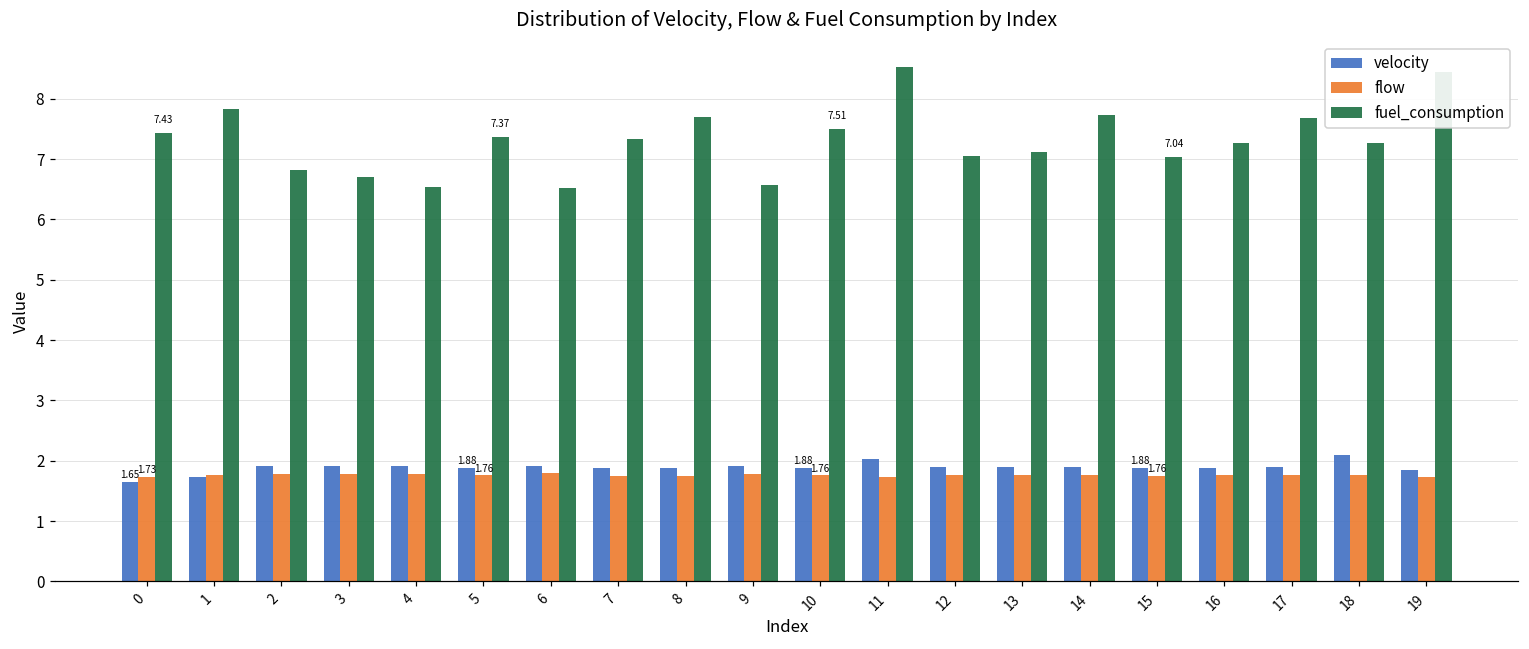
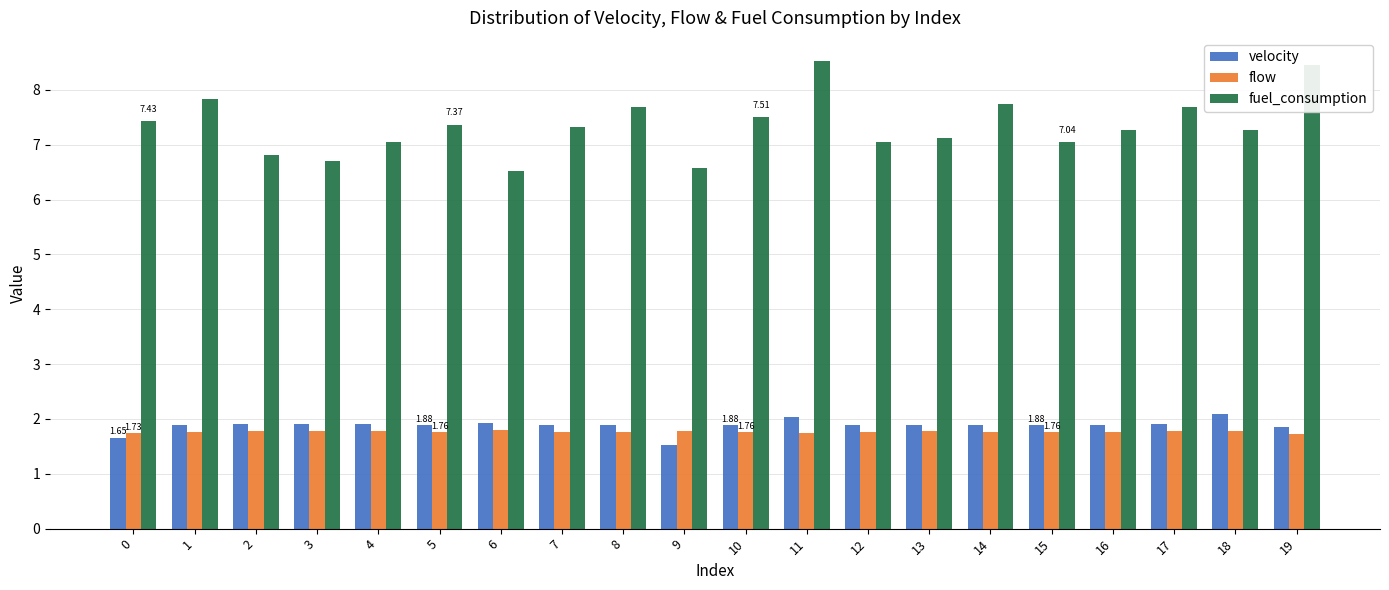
velocity, 1: 1.7 -> 1.9
fuel_consumption, 4: 6.5 -> 7.0
velocity, 9: 1.9 -> 1.5
